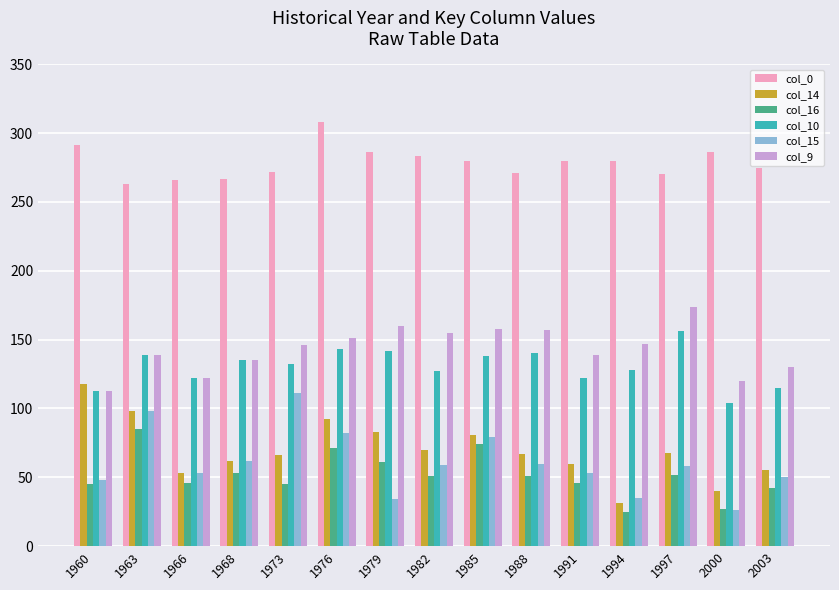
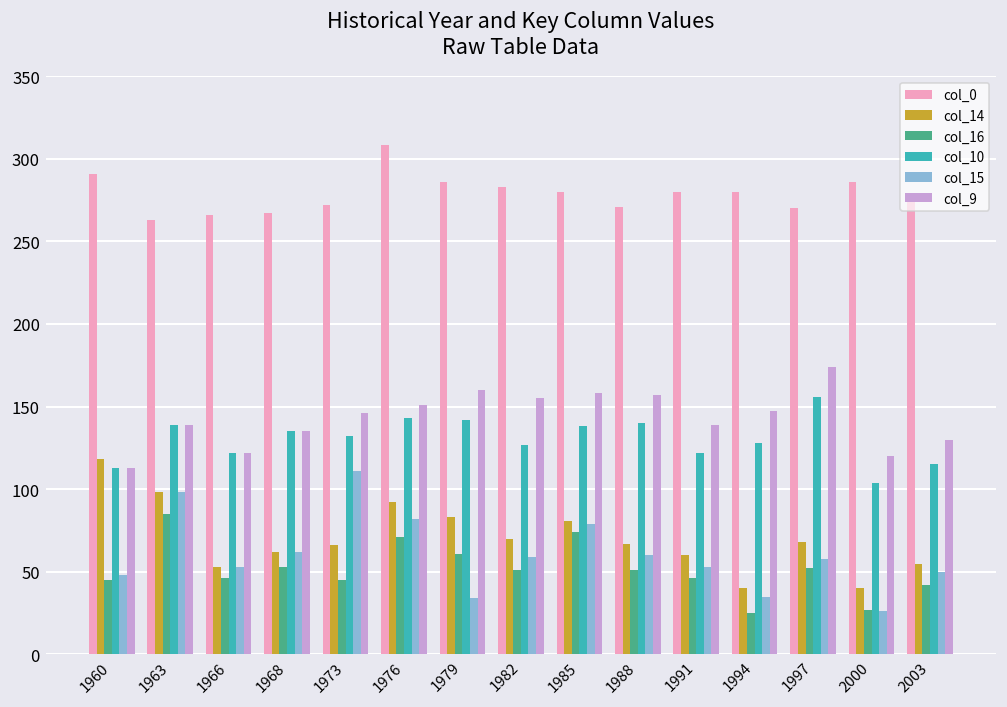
col_14, 1994: 31 -> 40
